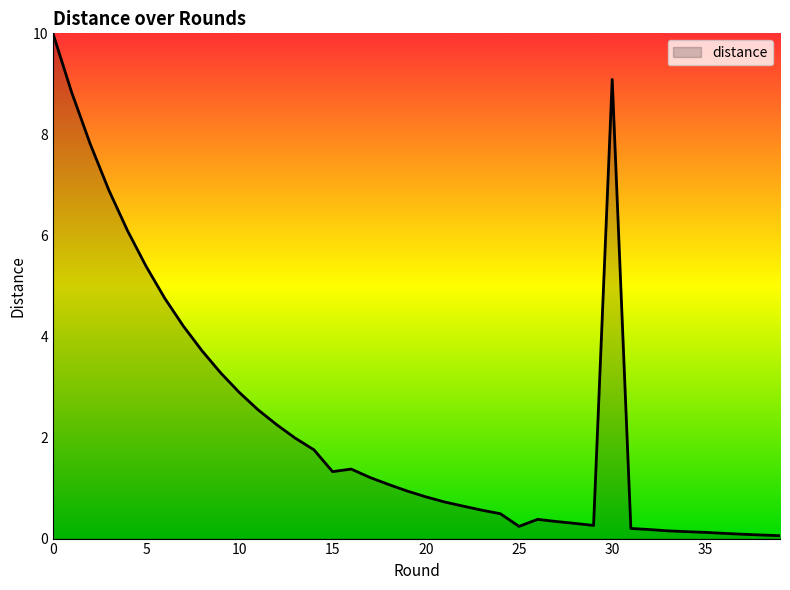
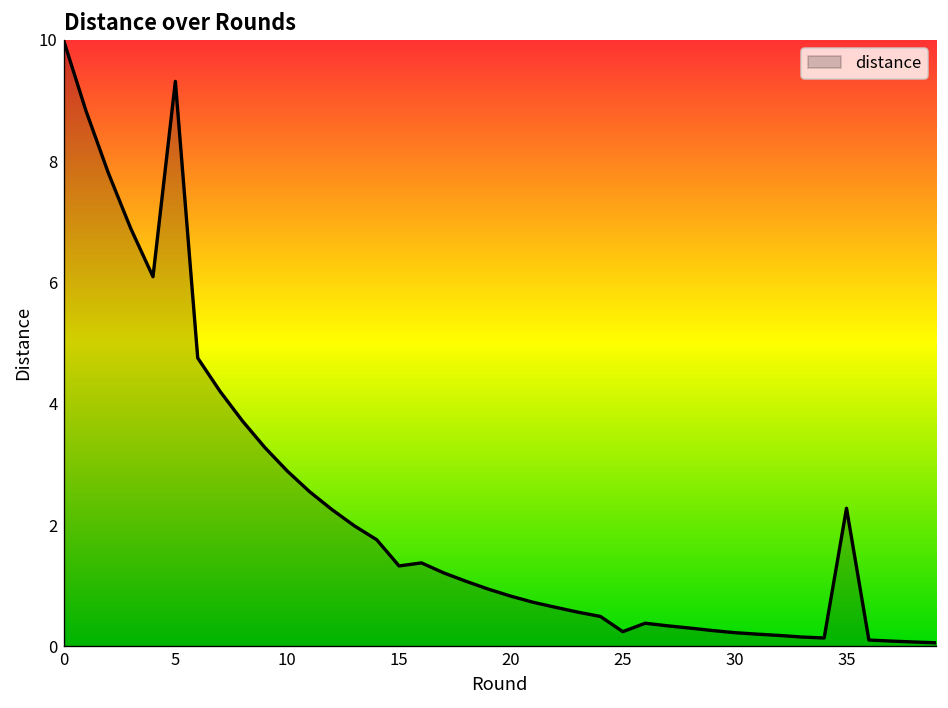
5: 5.4 -> 9.3
30: 9.1 -> 0.2
35: 0.1 -> 2.3
